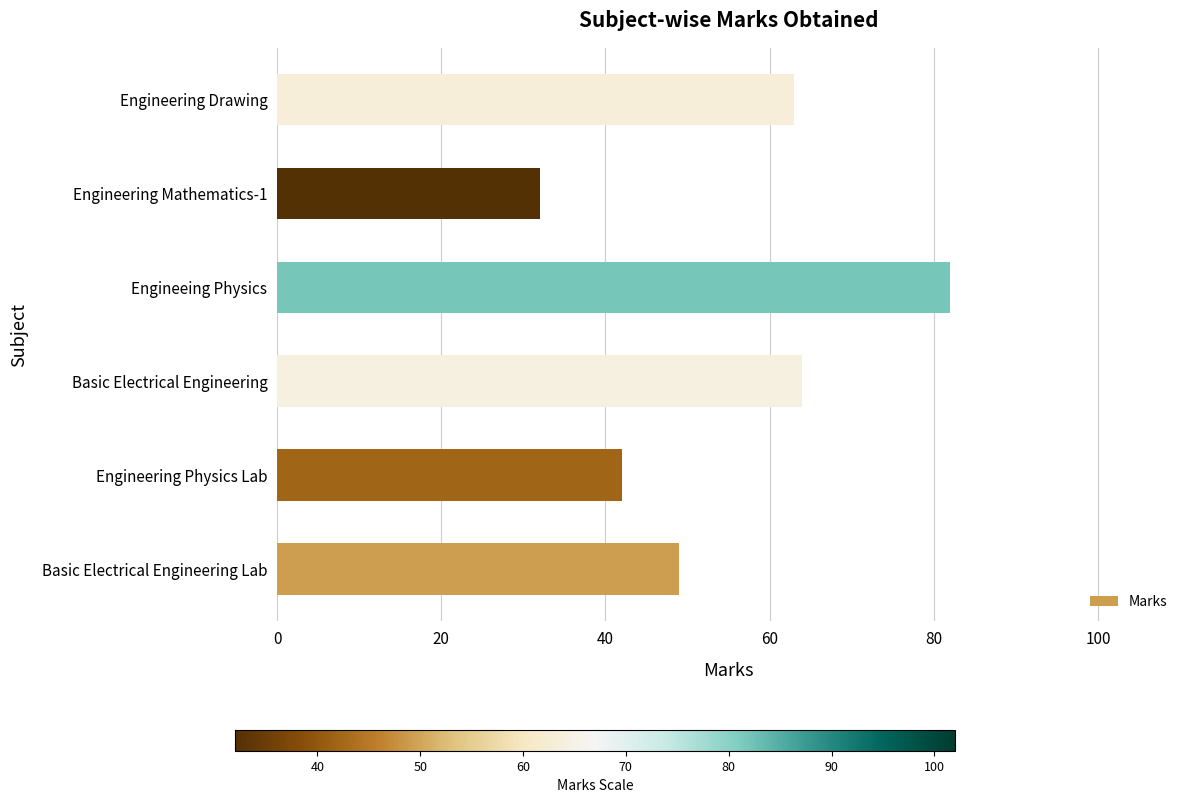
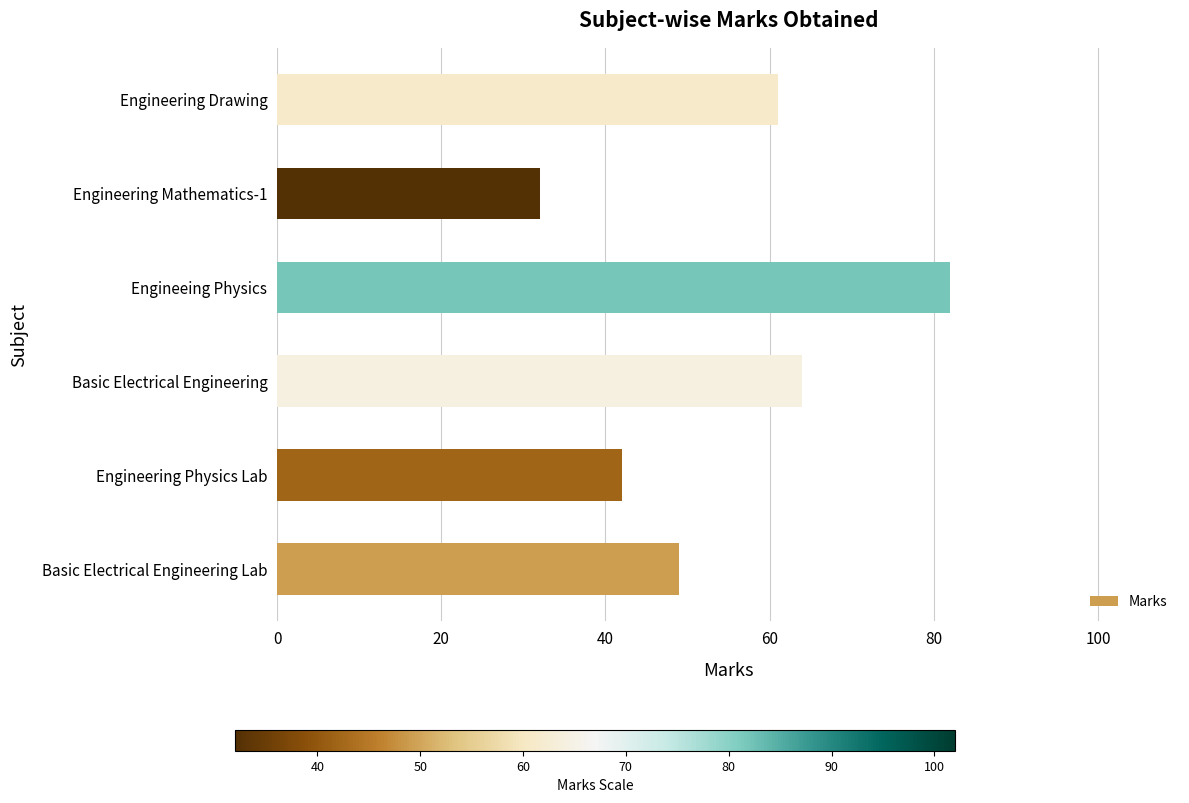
Engineering Drawing: 63 -> 61
